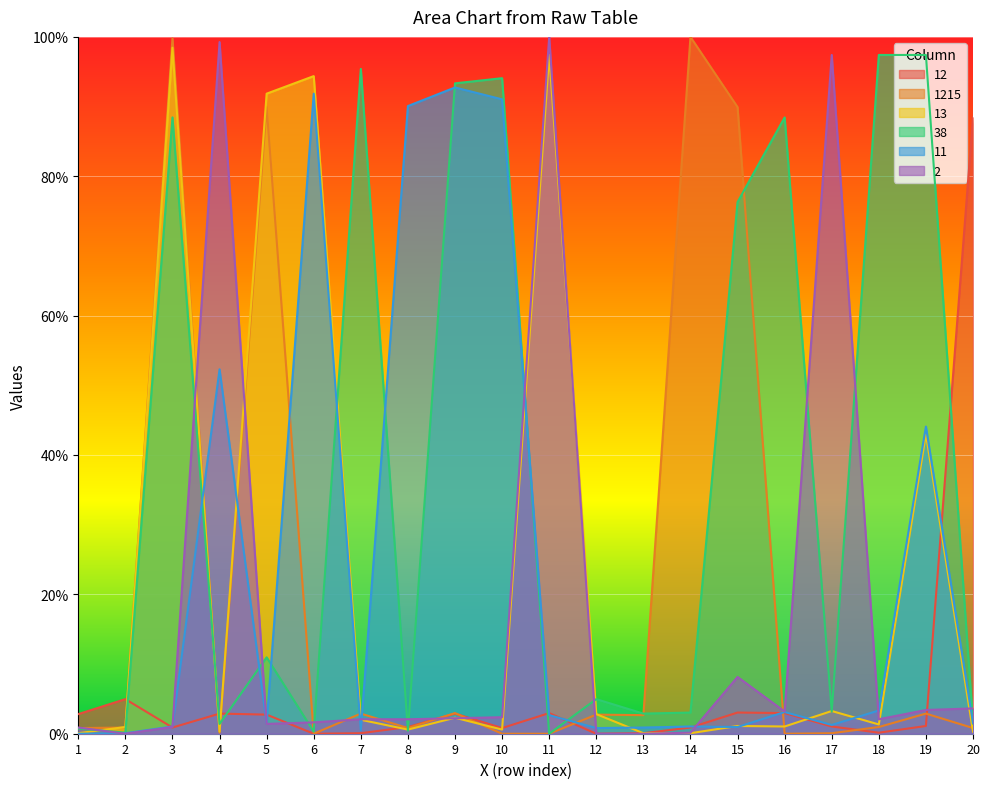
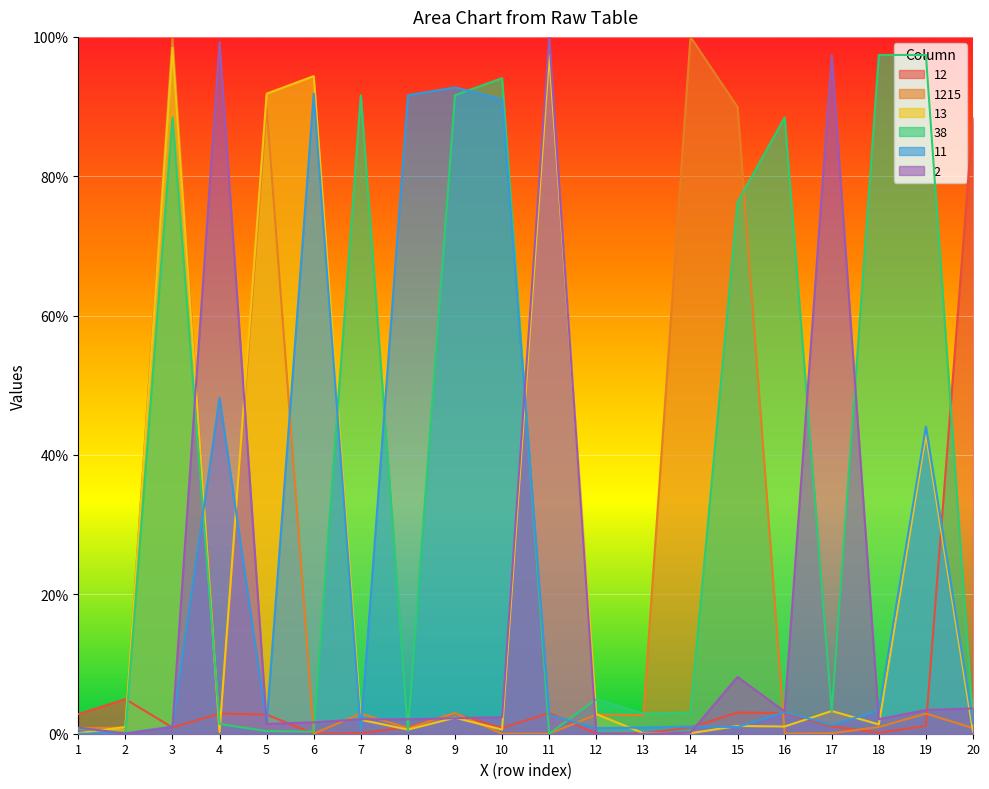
11, 4: 52% -> 48%
38, 5: 11% -> 0%
38, 7: 95% -> 92%
11, 8: 90% -> 92%
38, 9: 93% -> 92%
